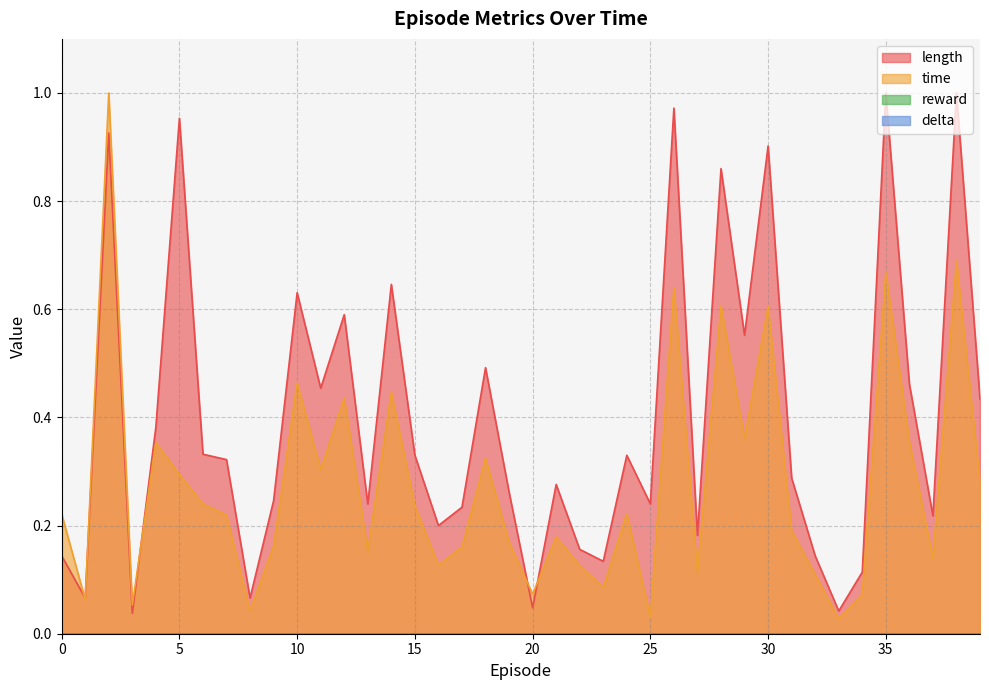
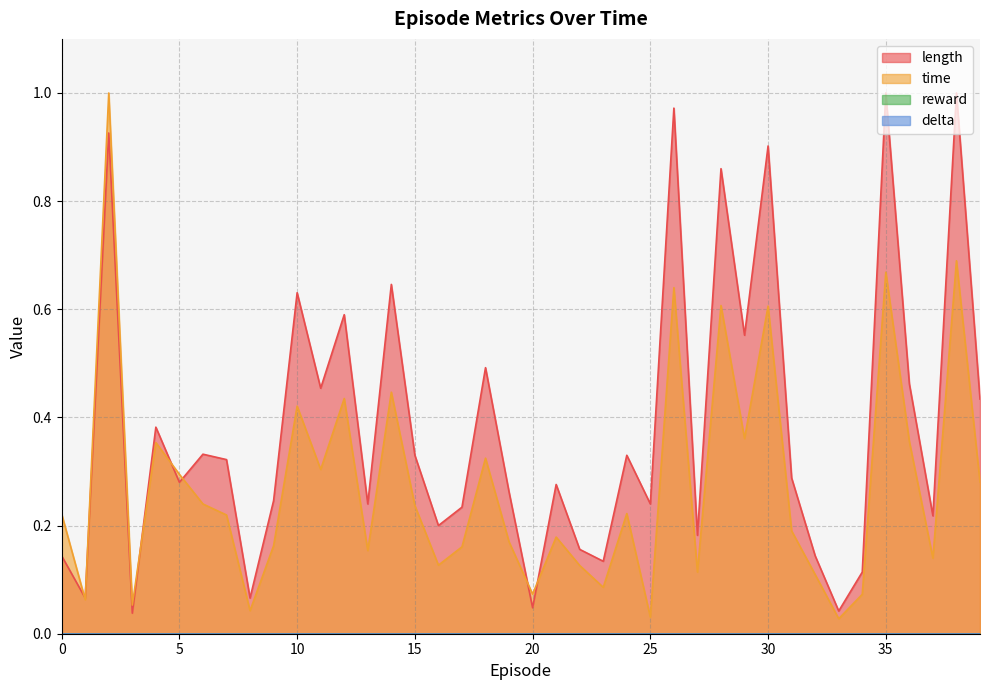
length, 5: 0.95 -> 0.28
time, 10: 0.46 -> 0.42
